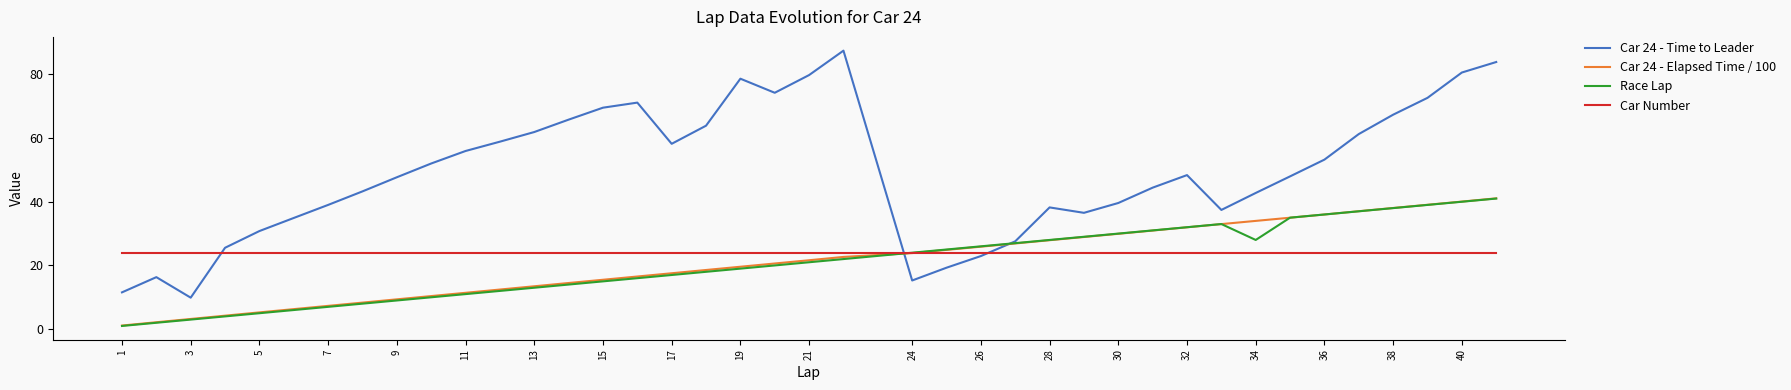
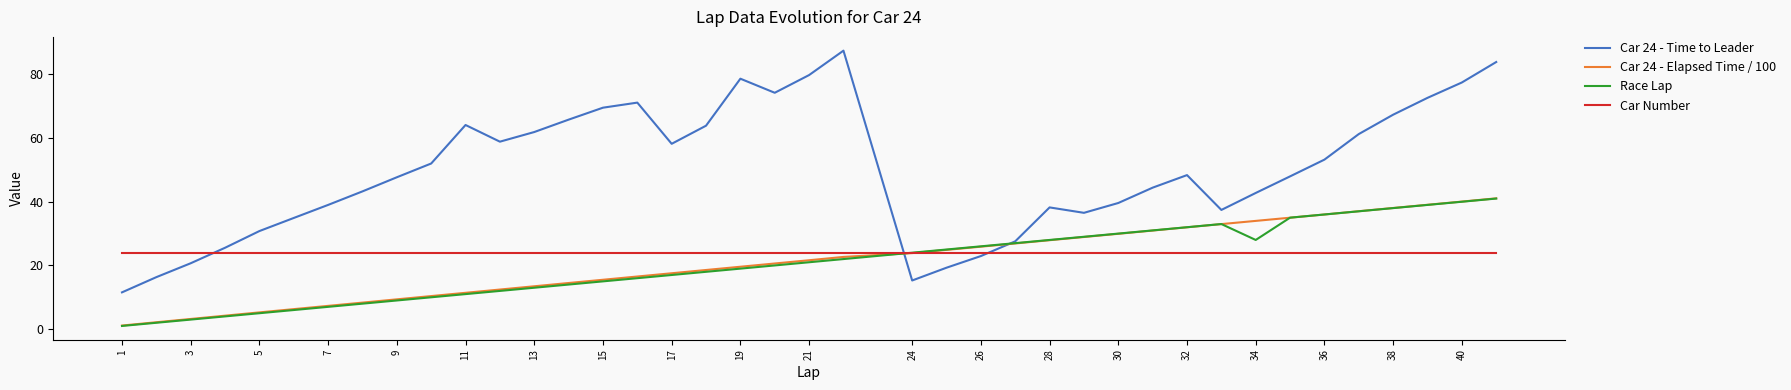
Car 24 - Time to Leader, 3: 10 -> 21
Car 24 - Time to Leader, 11: 56 -> 64
Car 24 - Time to Leader, 40: 81 -> 77
